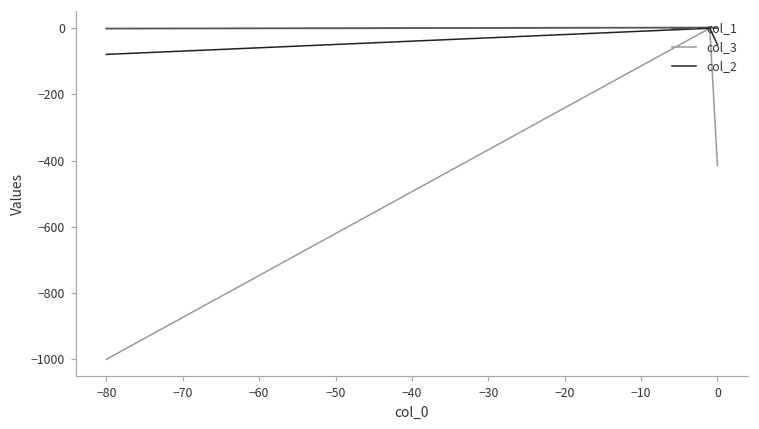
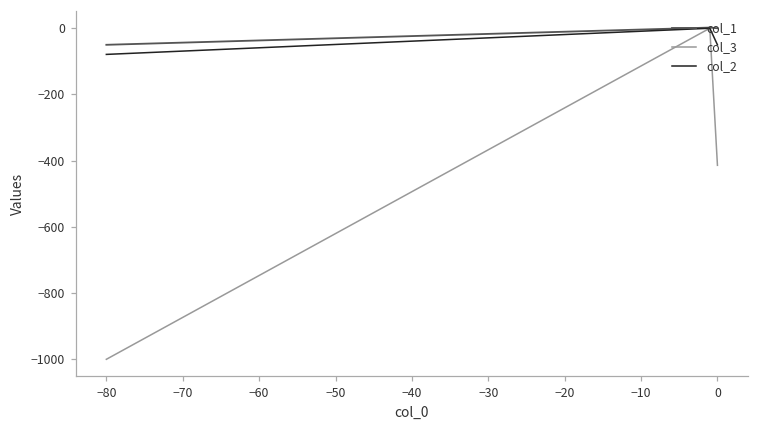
col_1, −80: 0 -> -50
